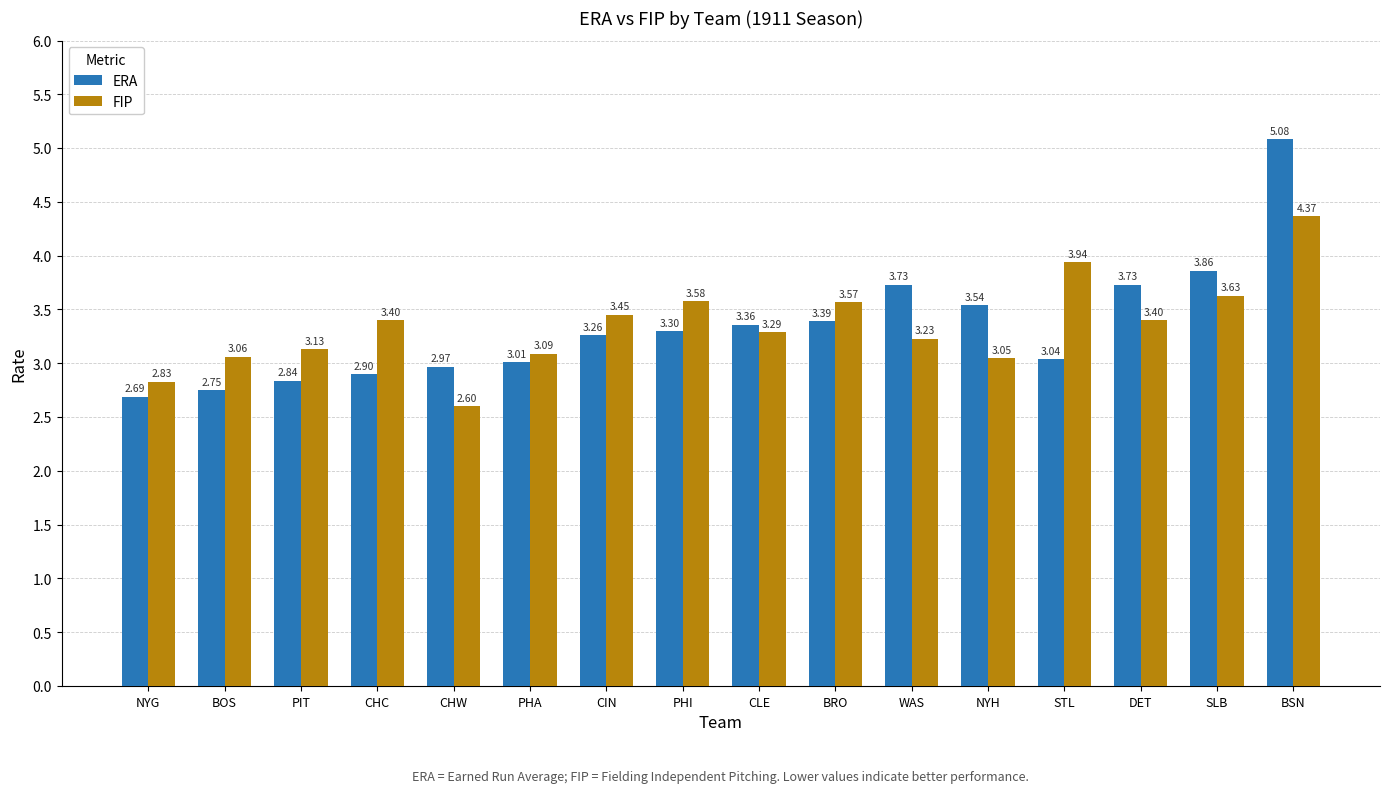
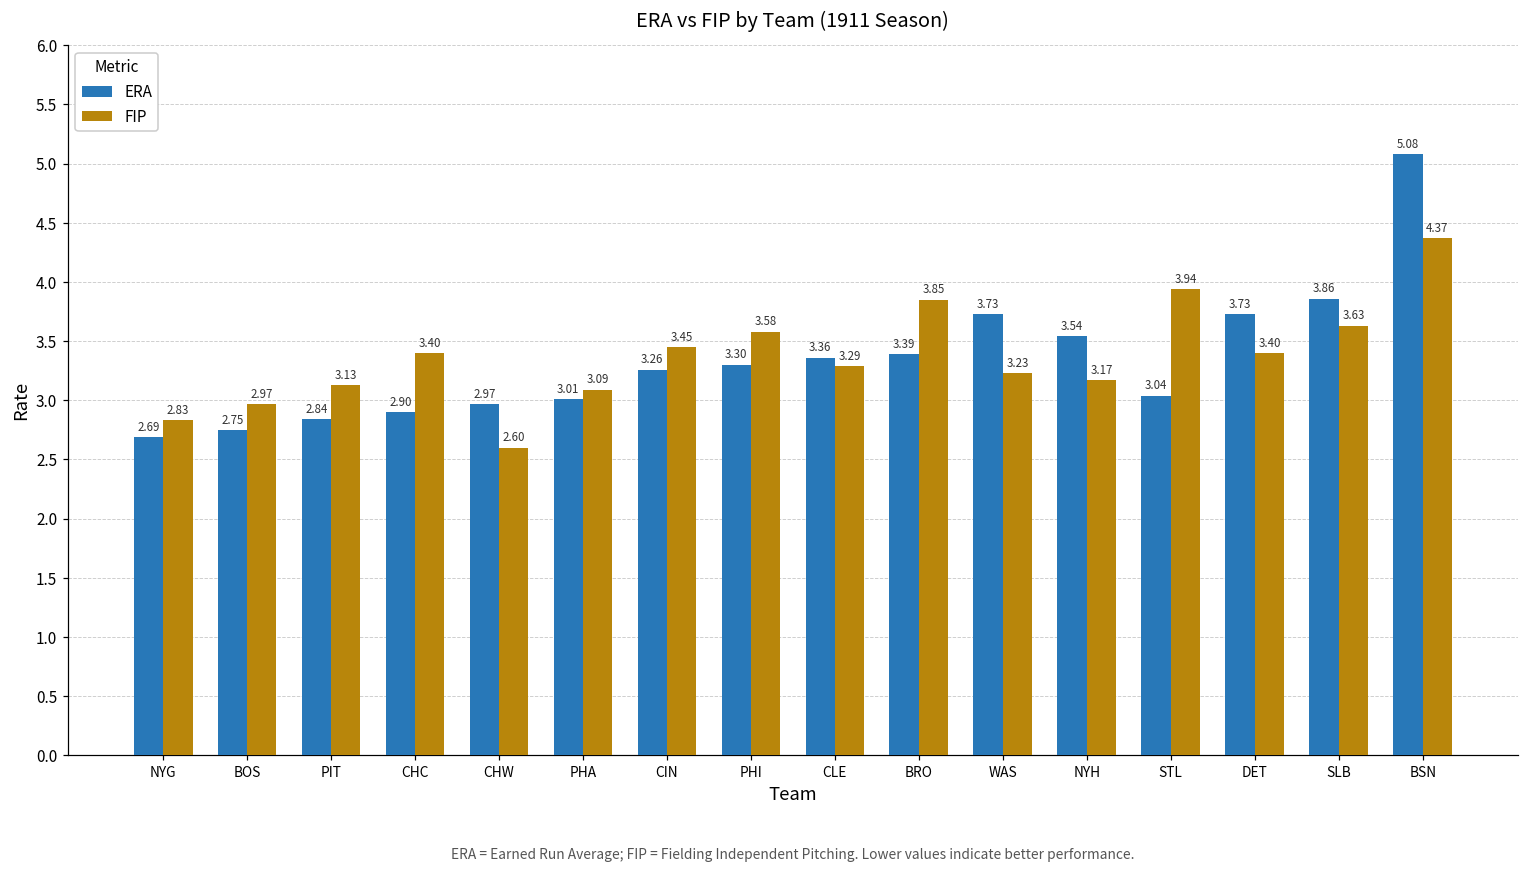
FIP, BOS: 3.06 -> 2.97
FIP, BRO: 3.57 -> 3.85
FIP, NYH: 3.05 -> 3.17
